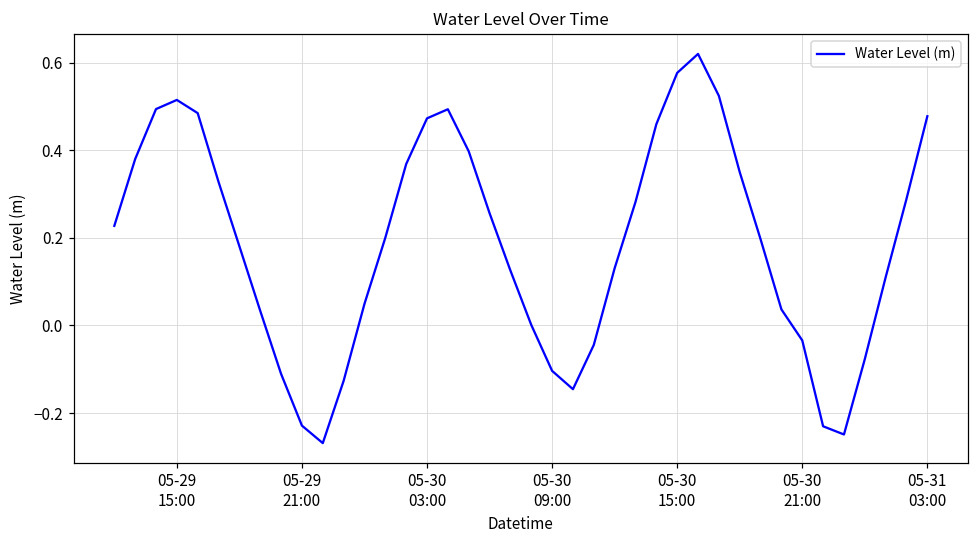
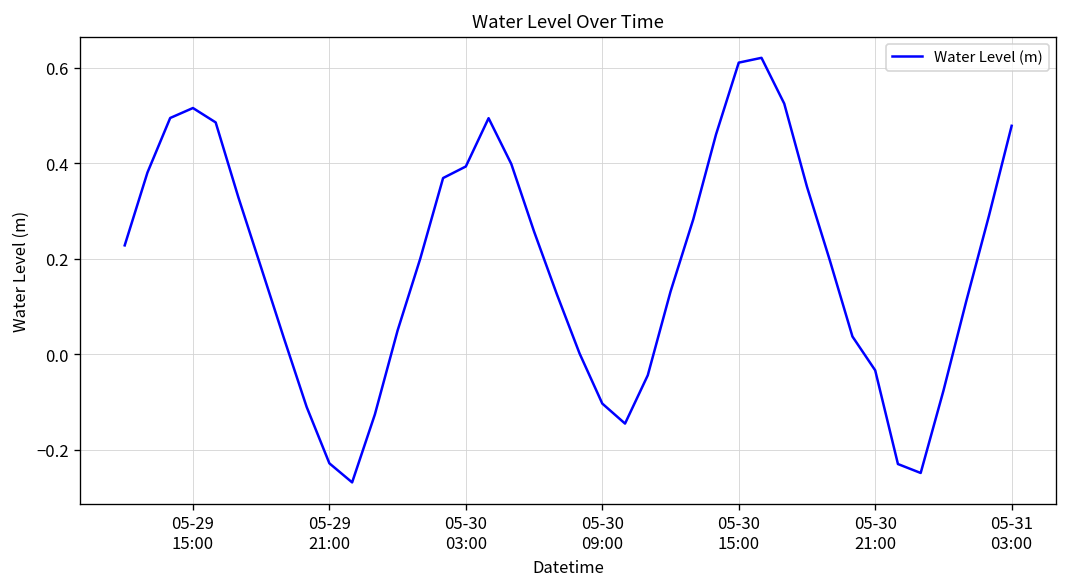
05-30 03:00: 0.47 -> 0.39
05-30 15:00: 0.58 -> 0.61
